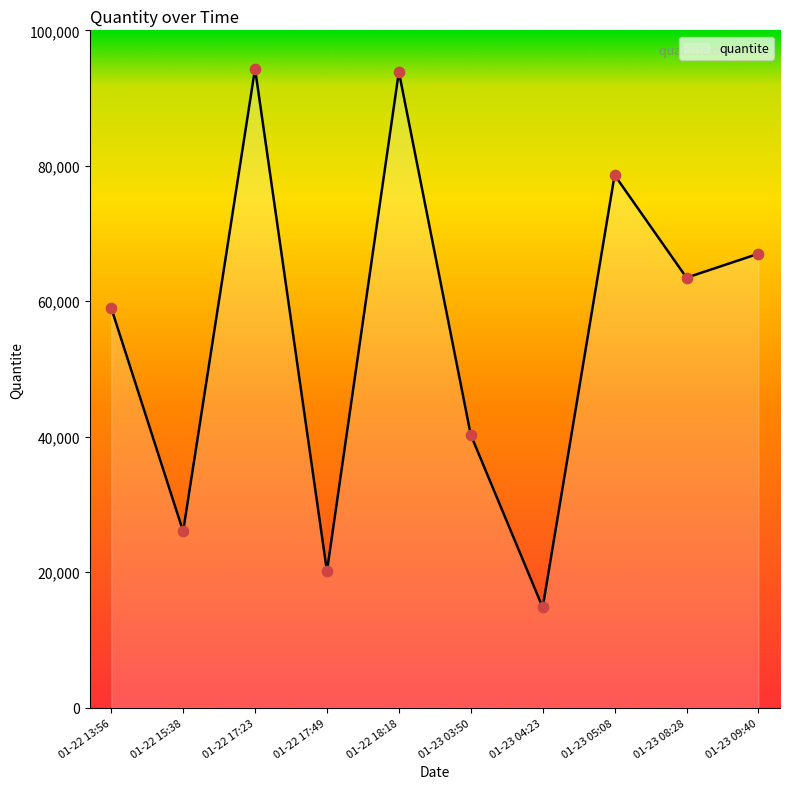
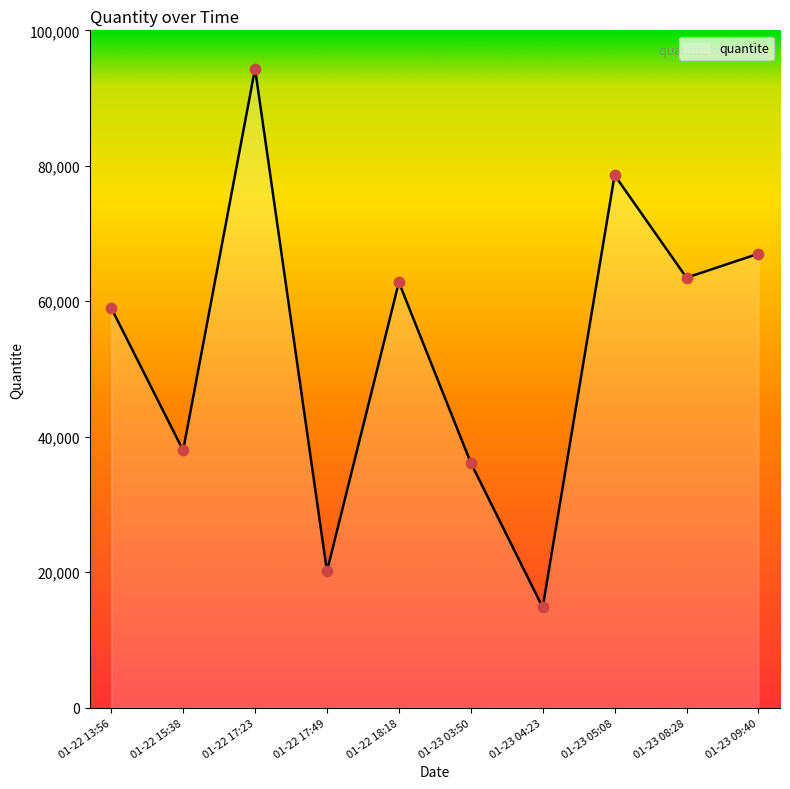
01-22 15:38: 26,000 -> 38,000
01-22 18:18: 94,000 -> 63,000
01-23 03:50: 40,000 -> 36,000
